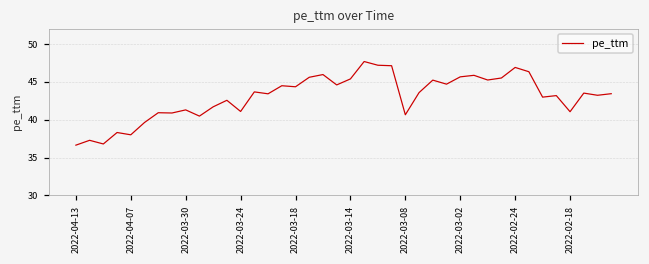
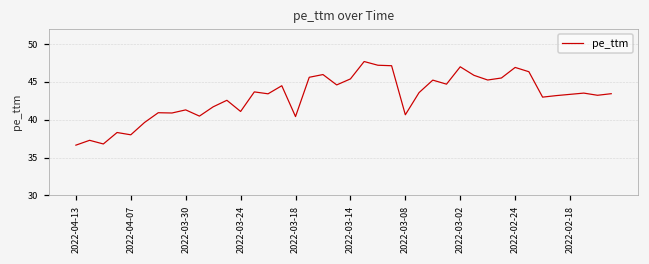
2022-03-18: 44 -> 40
2022-03-02: 46 -> 47
2022-02-18: 41 -> 43
